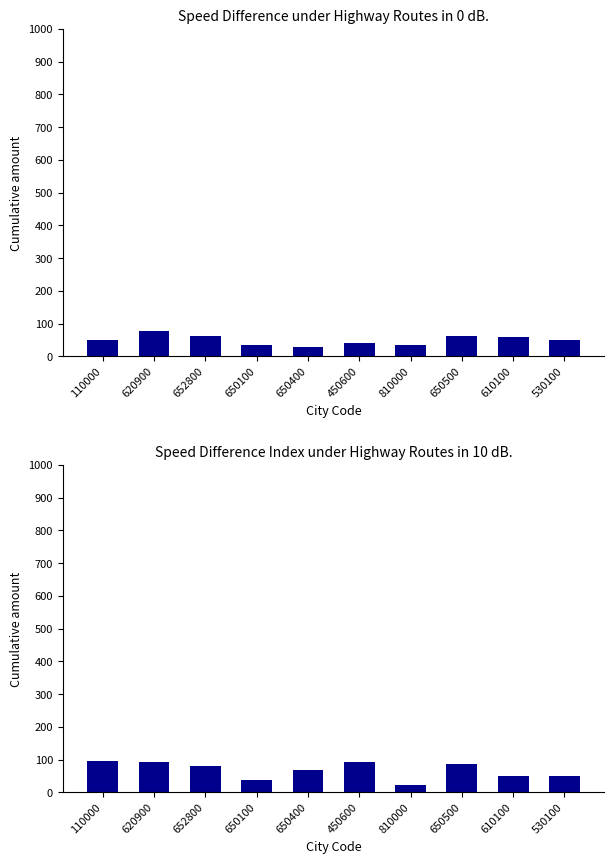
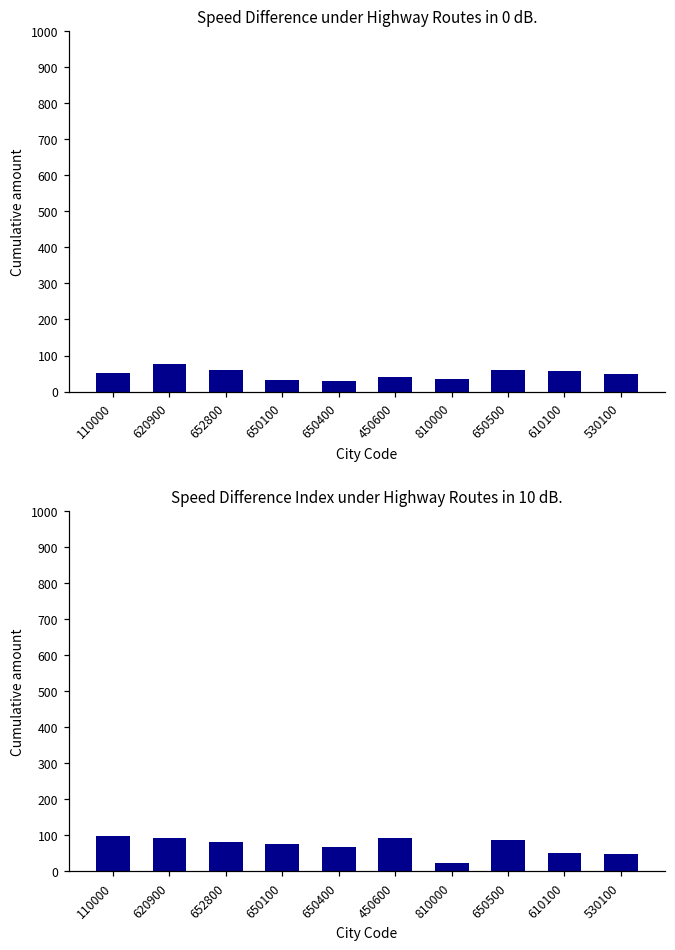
Speed Difference Index under Highway Routes in 10 dB., 650100: 40 -> 80
